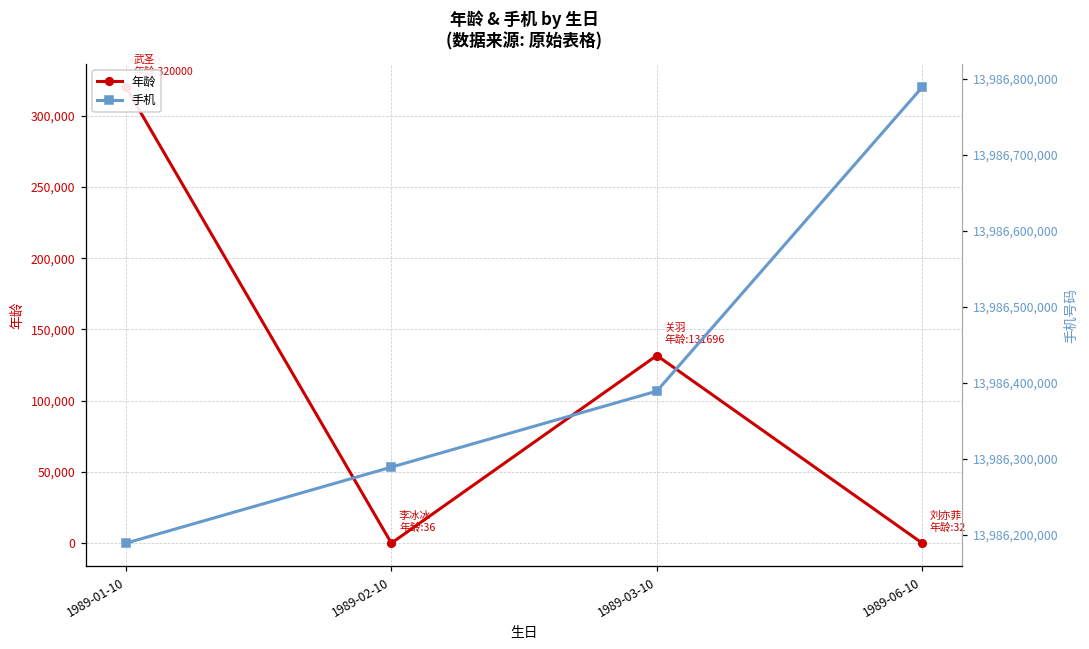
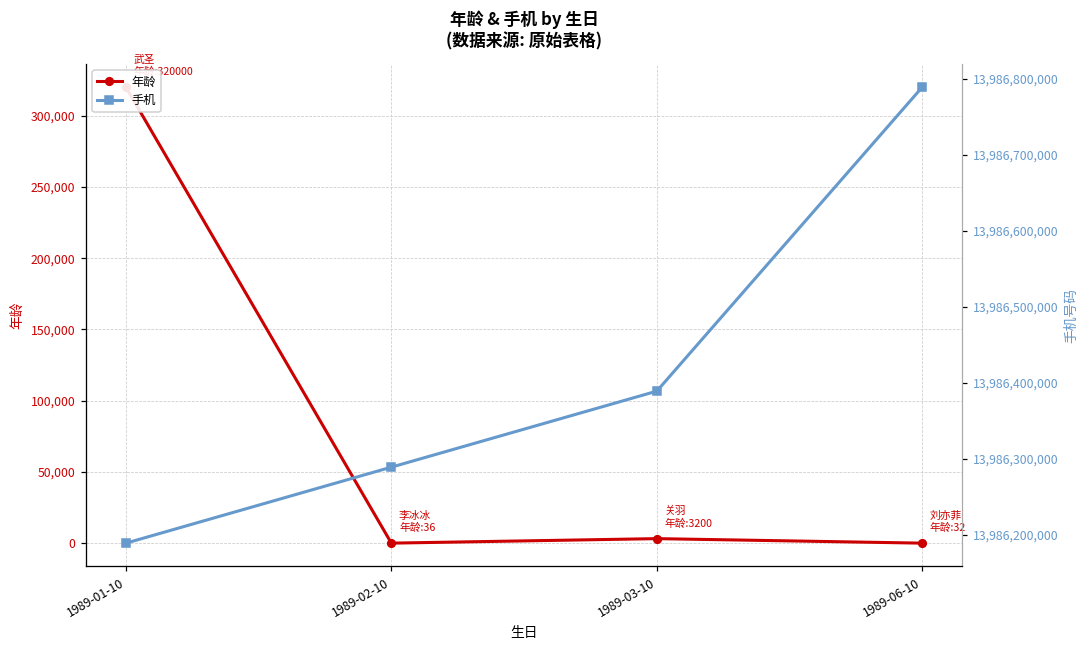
年龄, 1989-03-10: 131696 -> 3200
